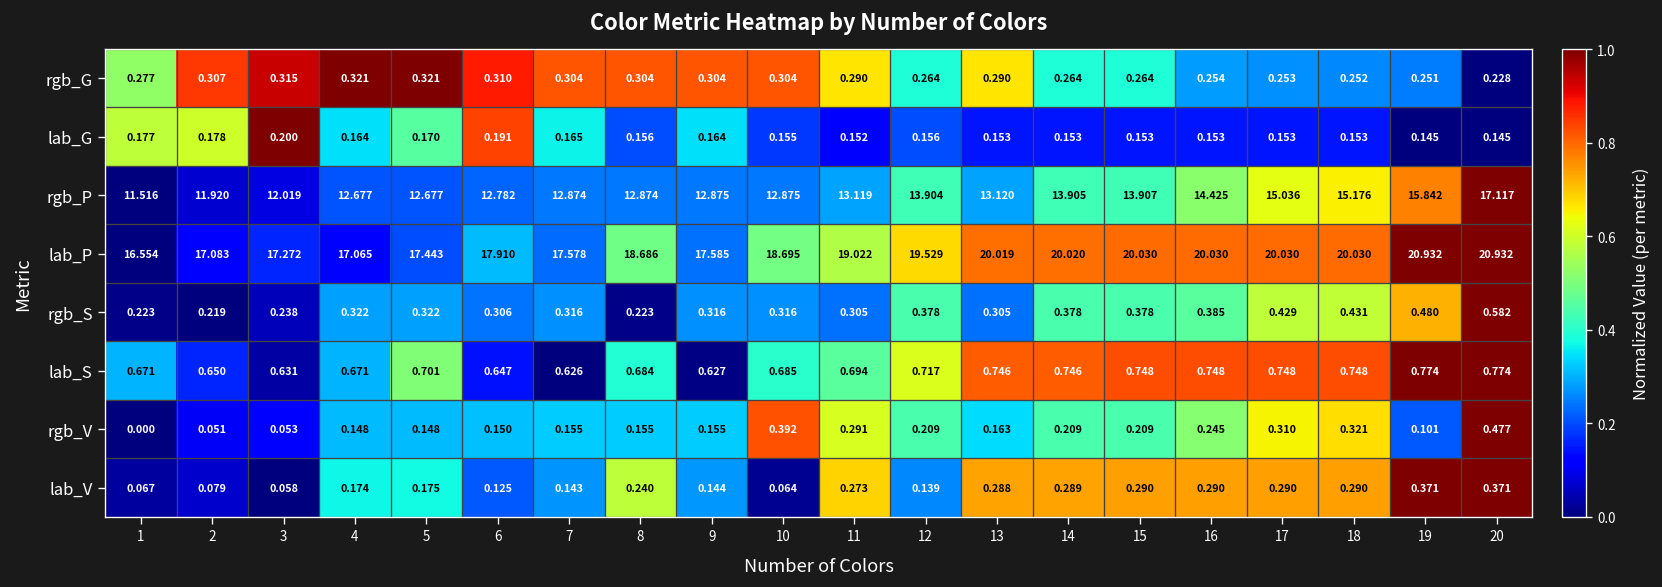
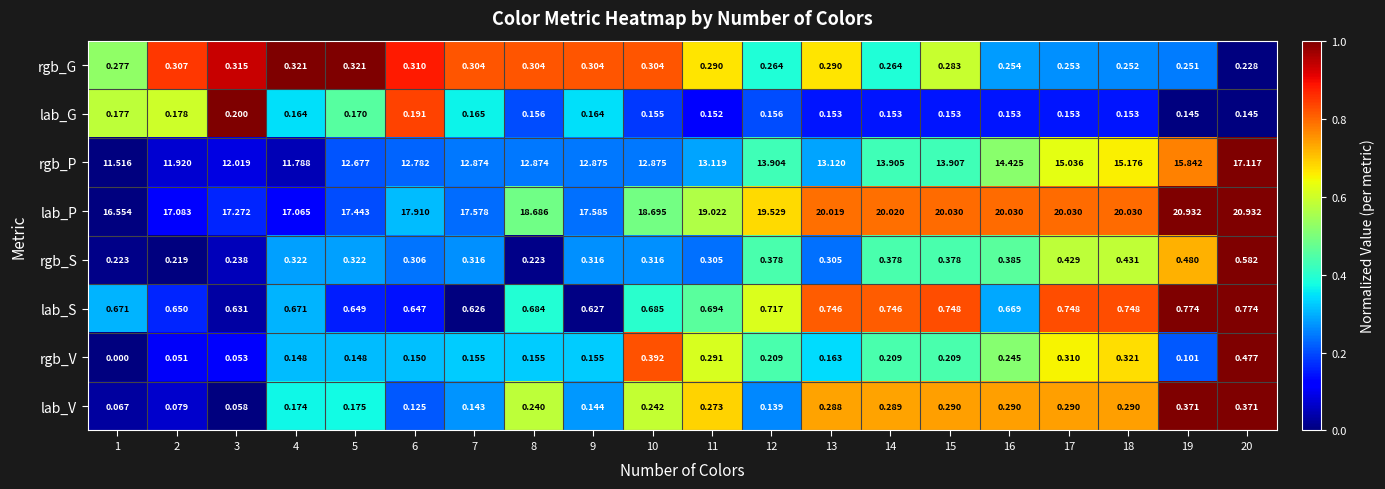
rgb_G, 15: 0.264 -> 0.283
rgb_P, 4: 12.677 -> 11.788
lab_S, 5: 0.701 -> 0.649
lab_S, 16: 0.748 -> 0.669
lab_V, 10: 0.064 -> 0.242
